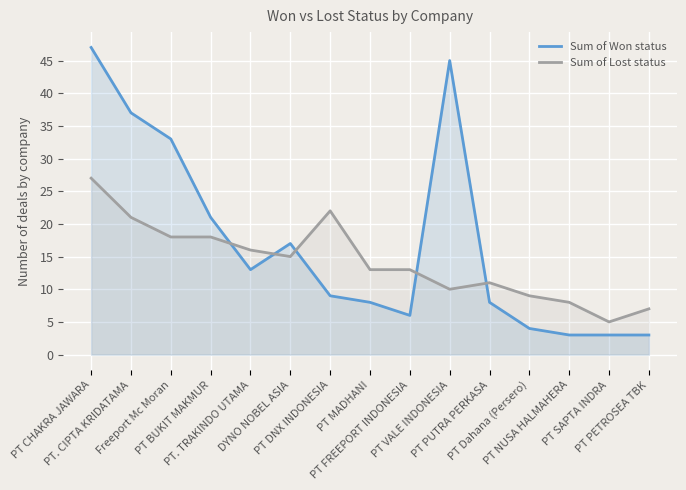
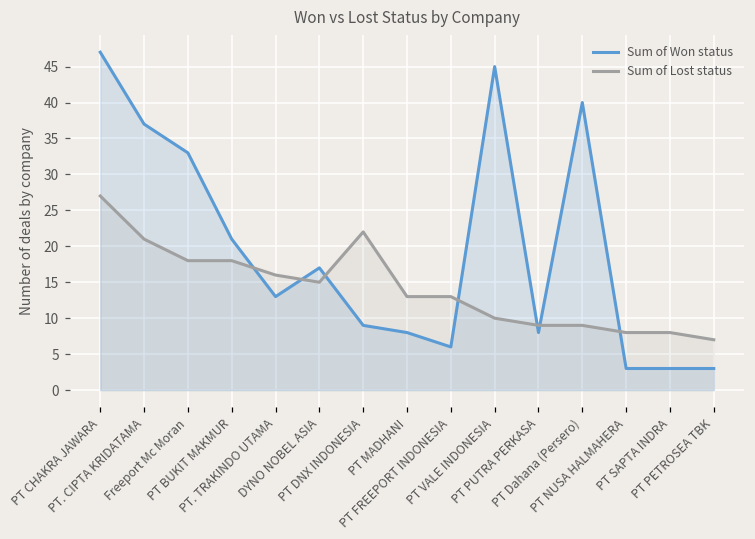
Sum of Lost status, PT PUTRA PERKASA: 11 -> 9
Sum of Won status, PT Dahana (Persero): 4 -> 40
Sum of Lost status, PT SAPTA INDRA: 5 -> 8
